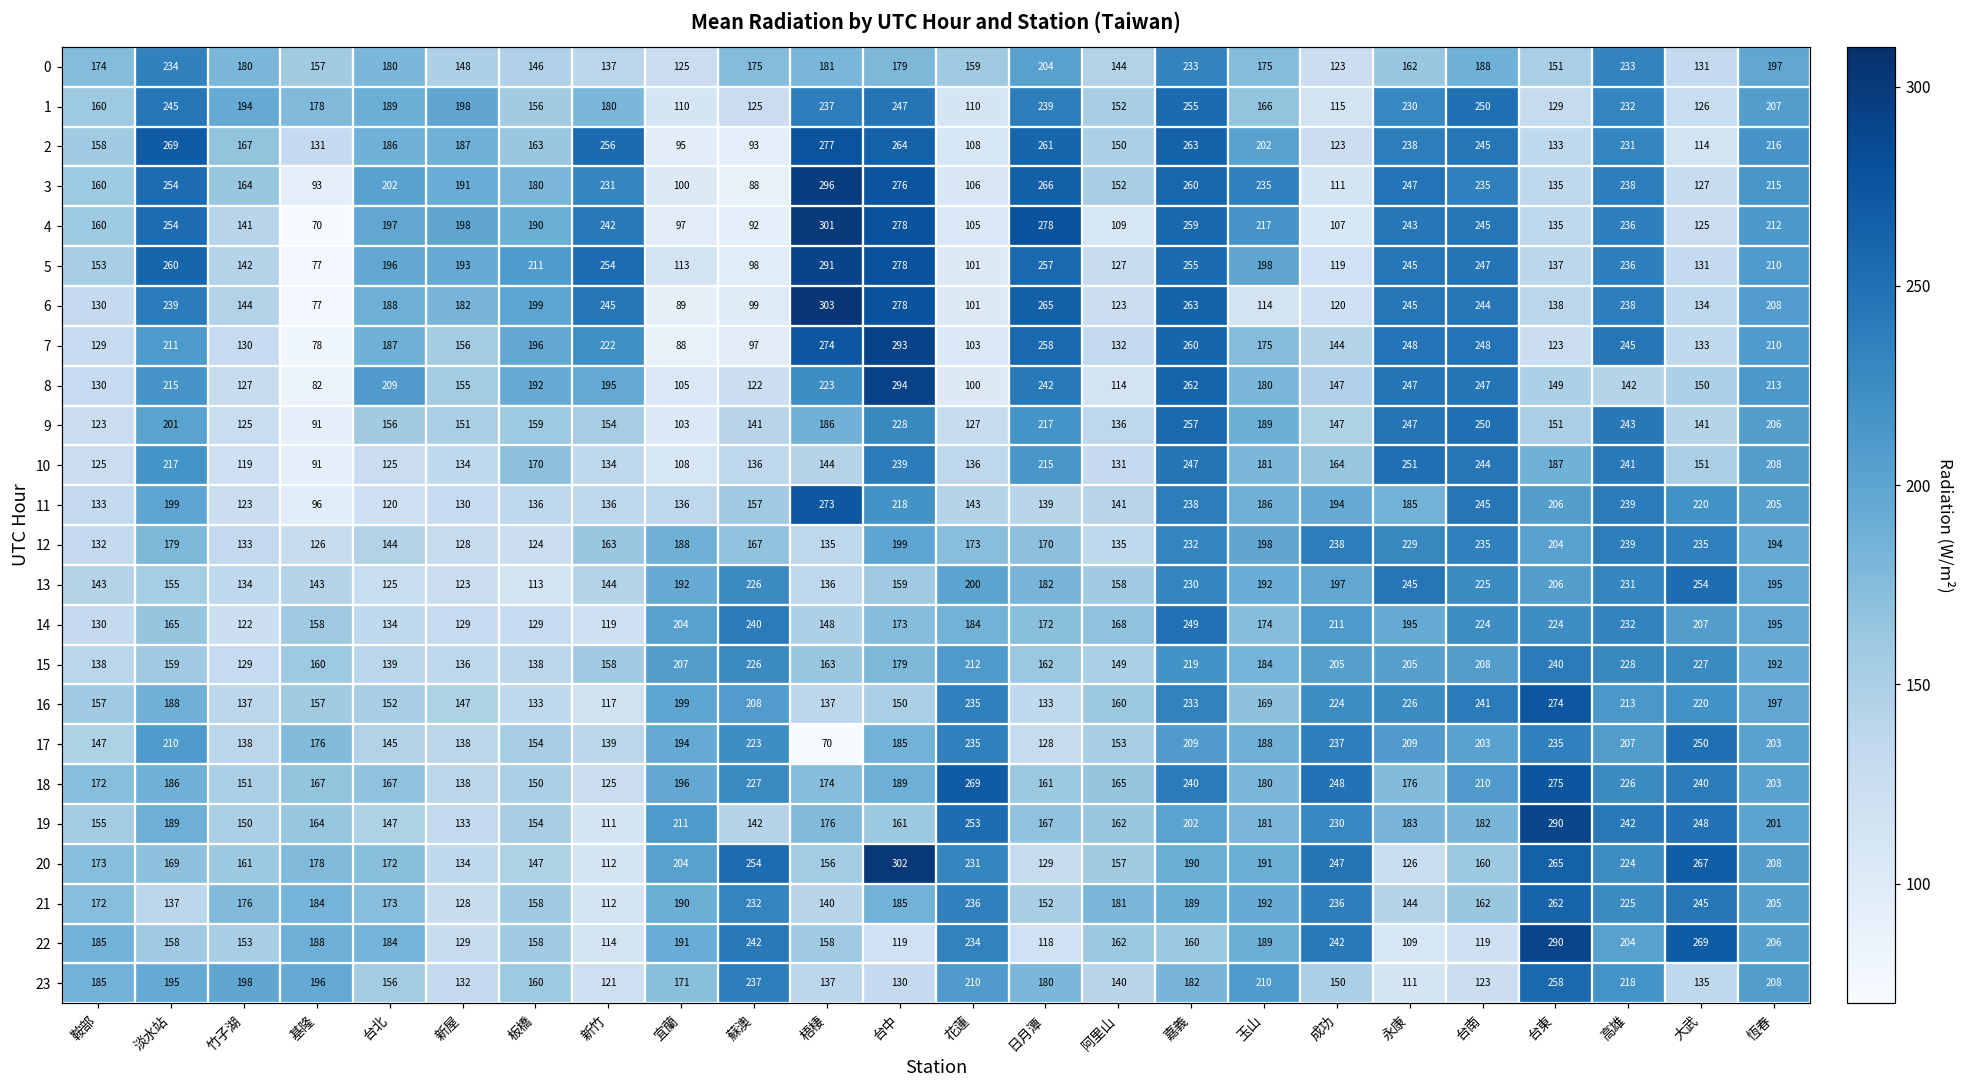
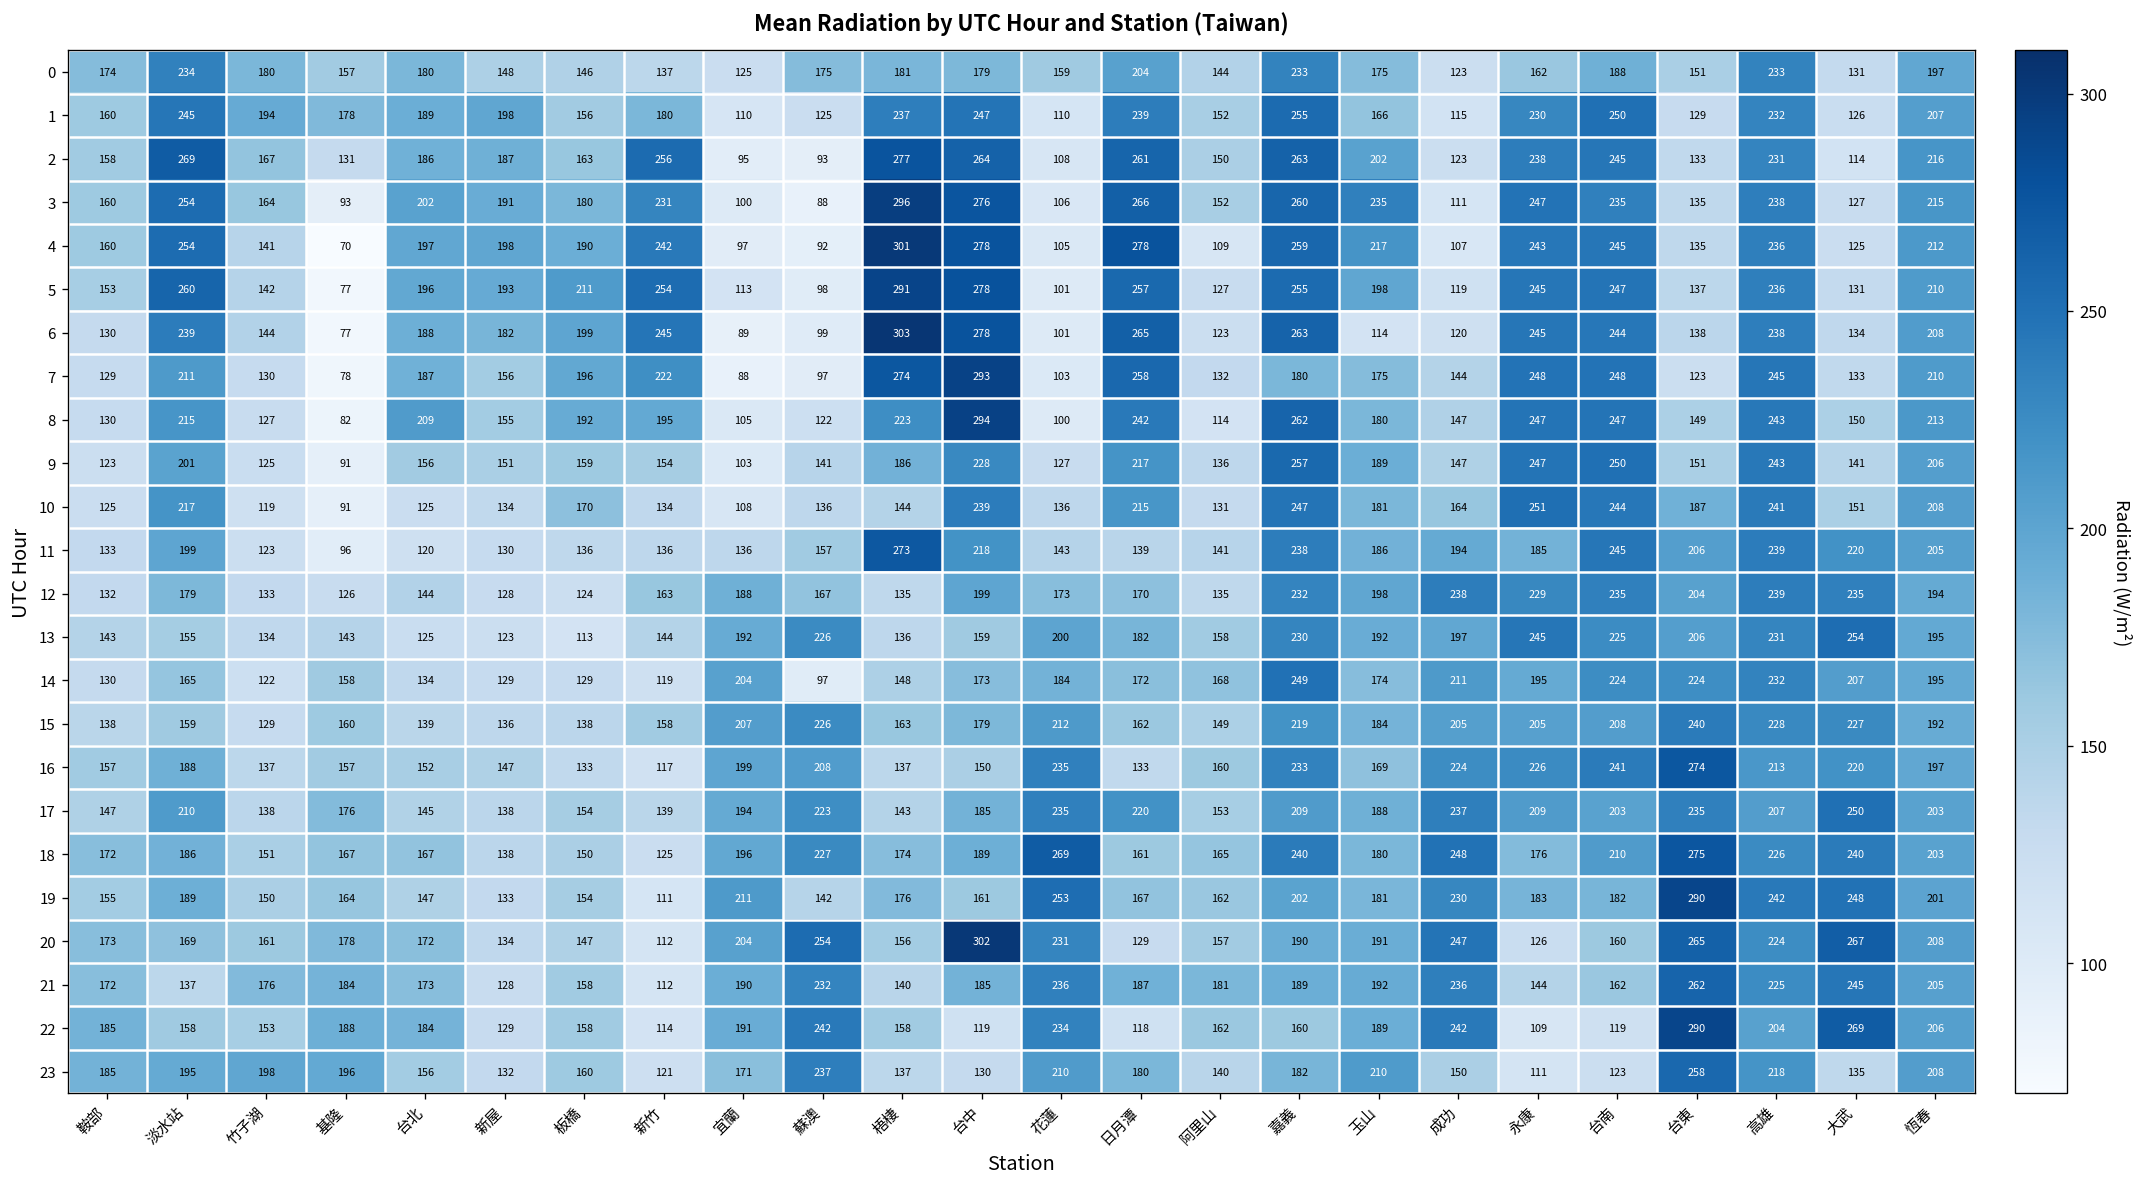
7, 嘉義: 260 -> 180
8, 高雄: 142 -> 243
14, 蘇澳: 240 -> 97
17, 梧棲: 70 -> 143
17, 日月潭: 128 -> 220
21, 日月潭: 152 -> 187
